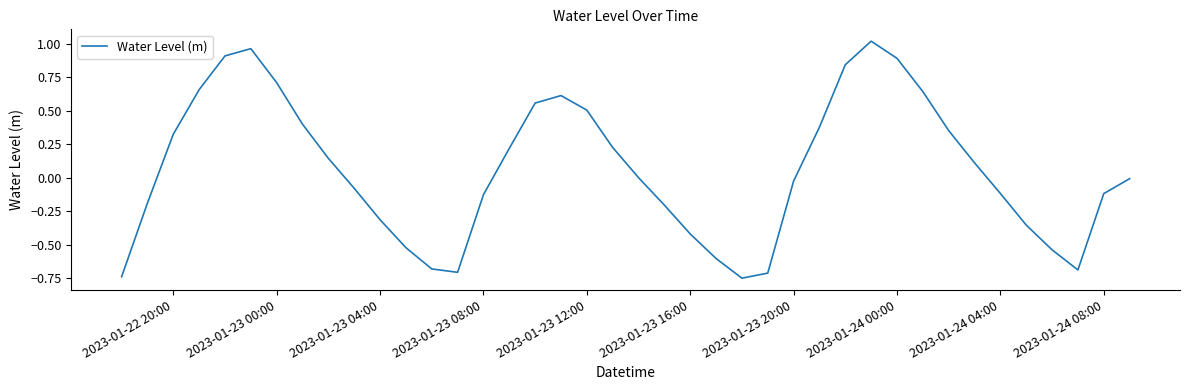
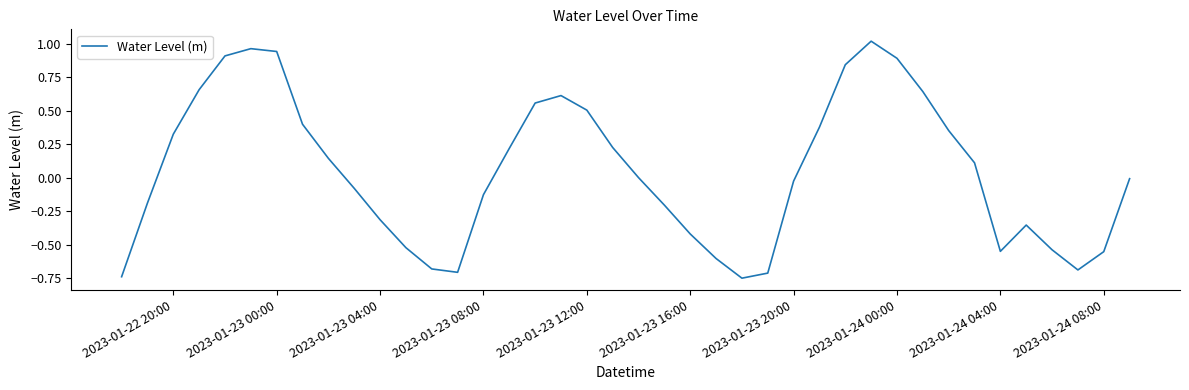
2023-01-23 00:00: 0.71 -> 0.94
2023-01-24 04:00: -0.12 -> -0.55
2023-01-24 08:00: -0.12 -> -0.55
